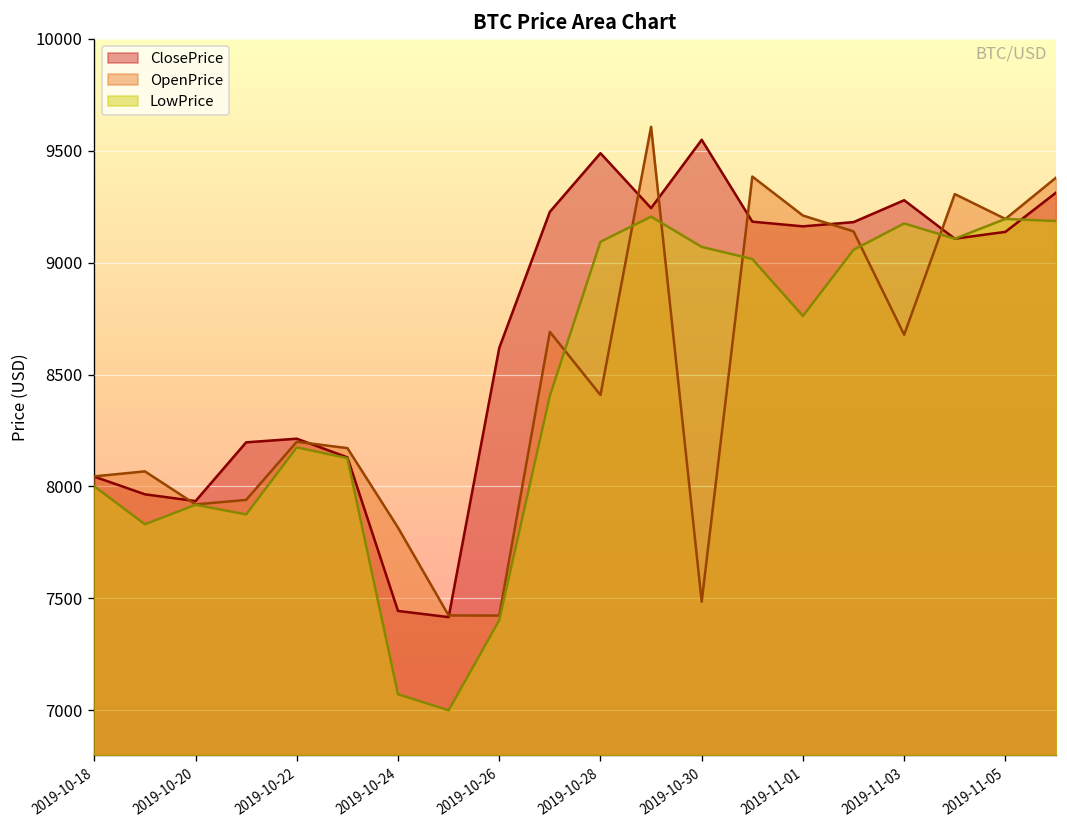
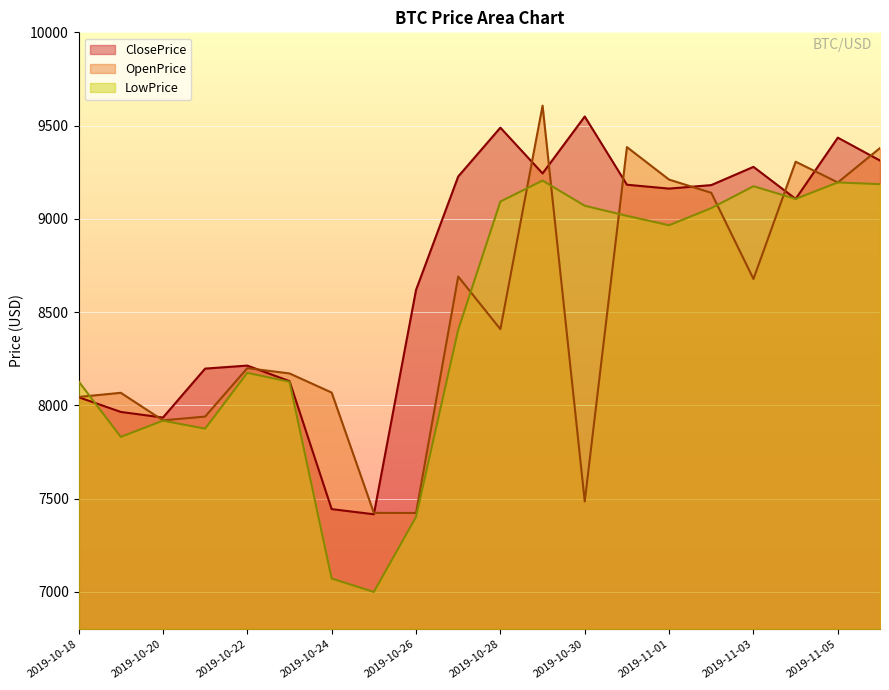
LowPrice, 2019-10-18: 8000 -> 8130
OpenPrice, 2019-10-24: 7820 -> 8070
LowPrice, 2019-11-01: 8760 -> 8970
ClosePrice, 2019-11-05: 9140 -> 9440
